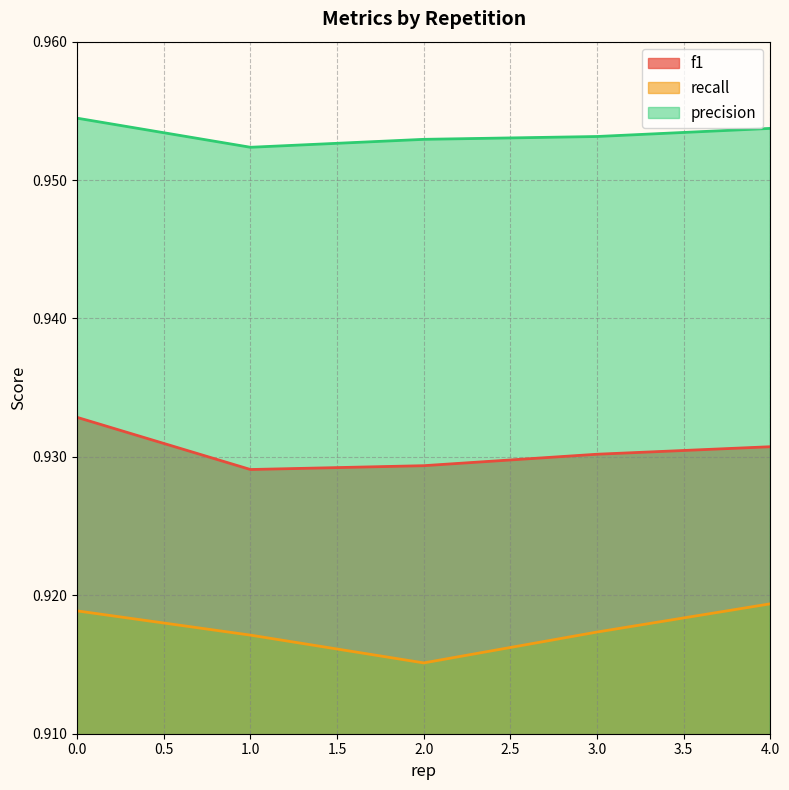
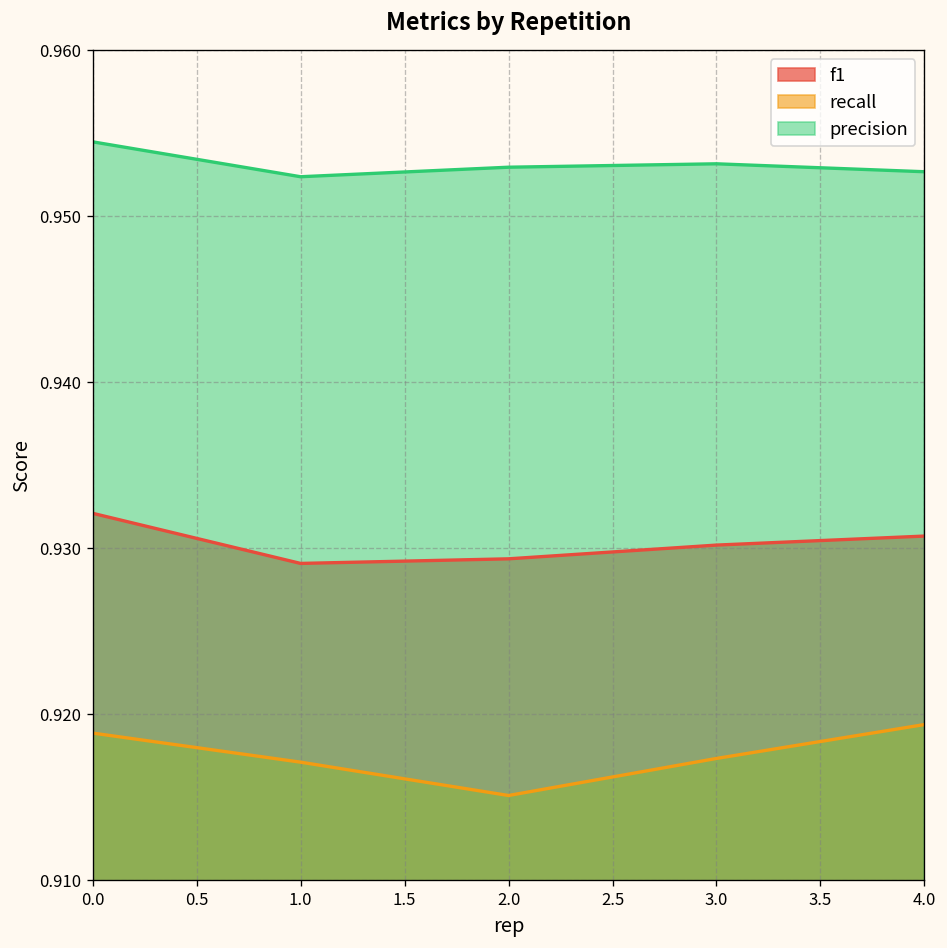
f1, 0.0: 0.9329 -> 0.9321
precision, 4.0: 0.9537 -> 0.9527
